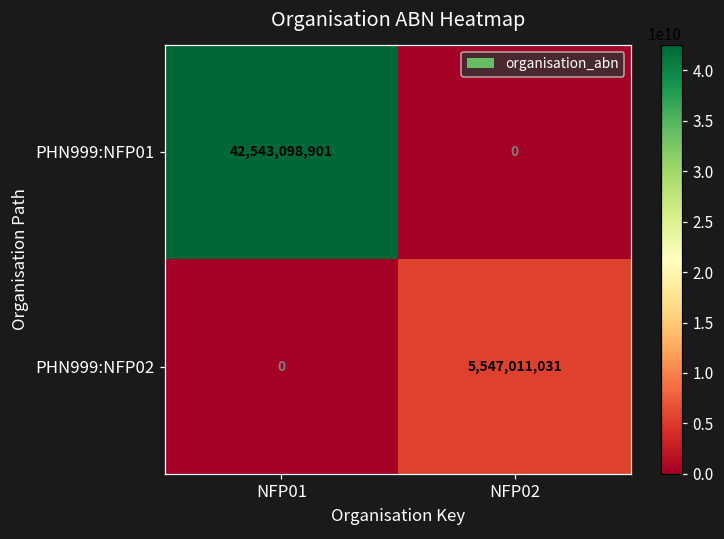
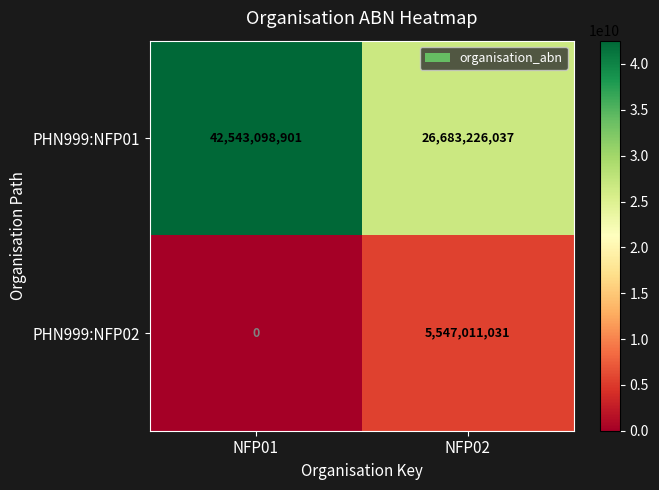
PHN999:NFP01, NFP02: 0 -> 26,683,226,037
